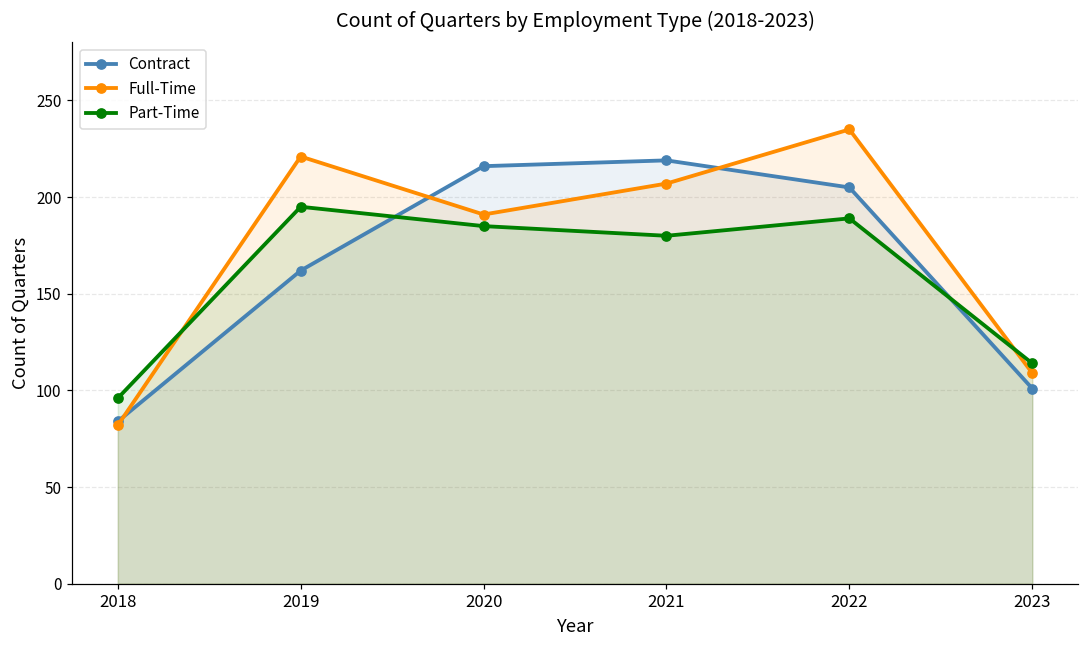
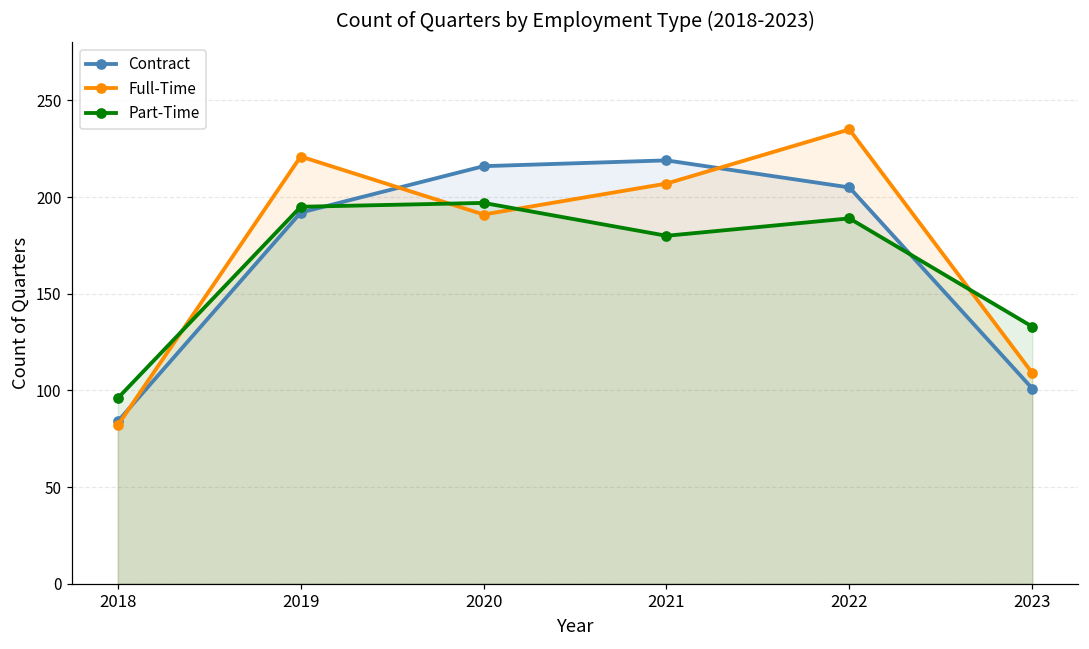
Contract, 2019: 162 -> 192
Part-Time, 2020: 185 -> 197
Part-Time, 2023: 114 -> 133
